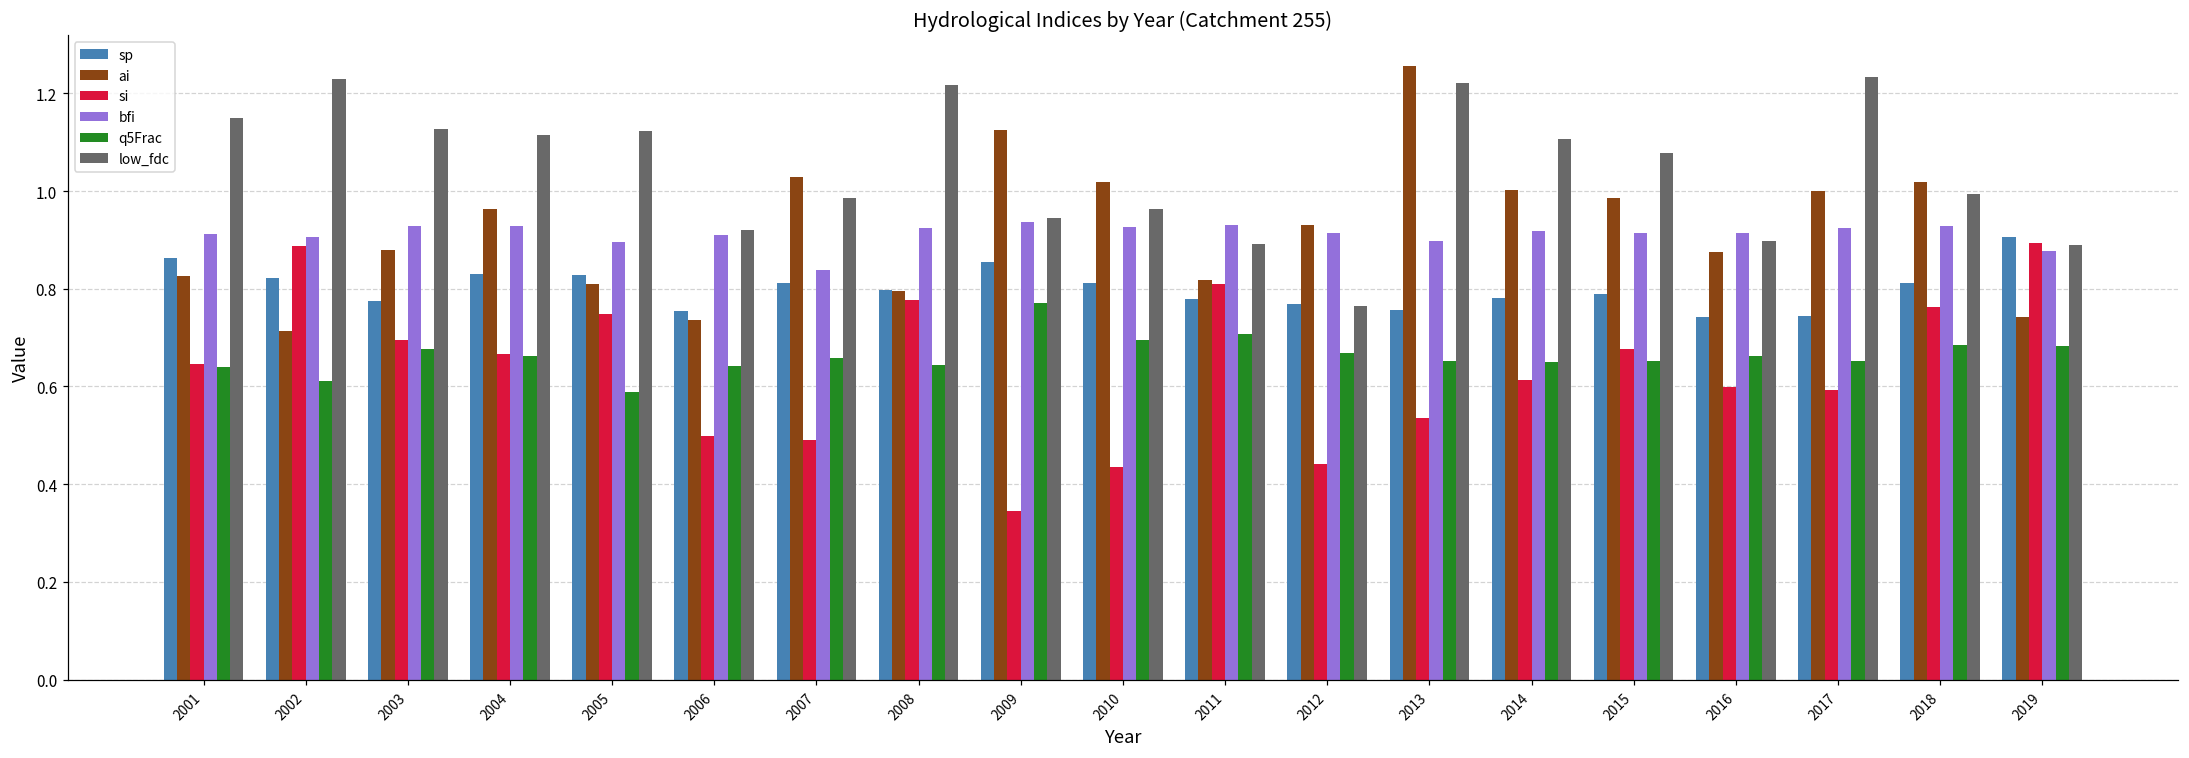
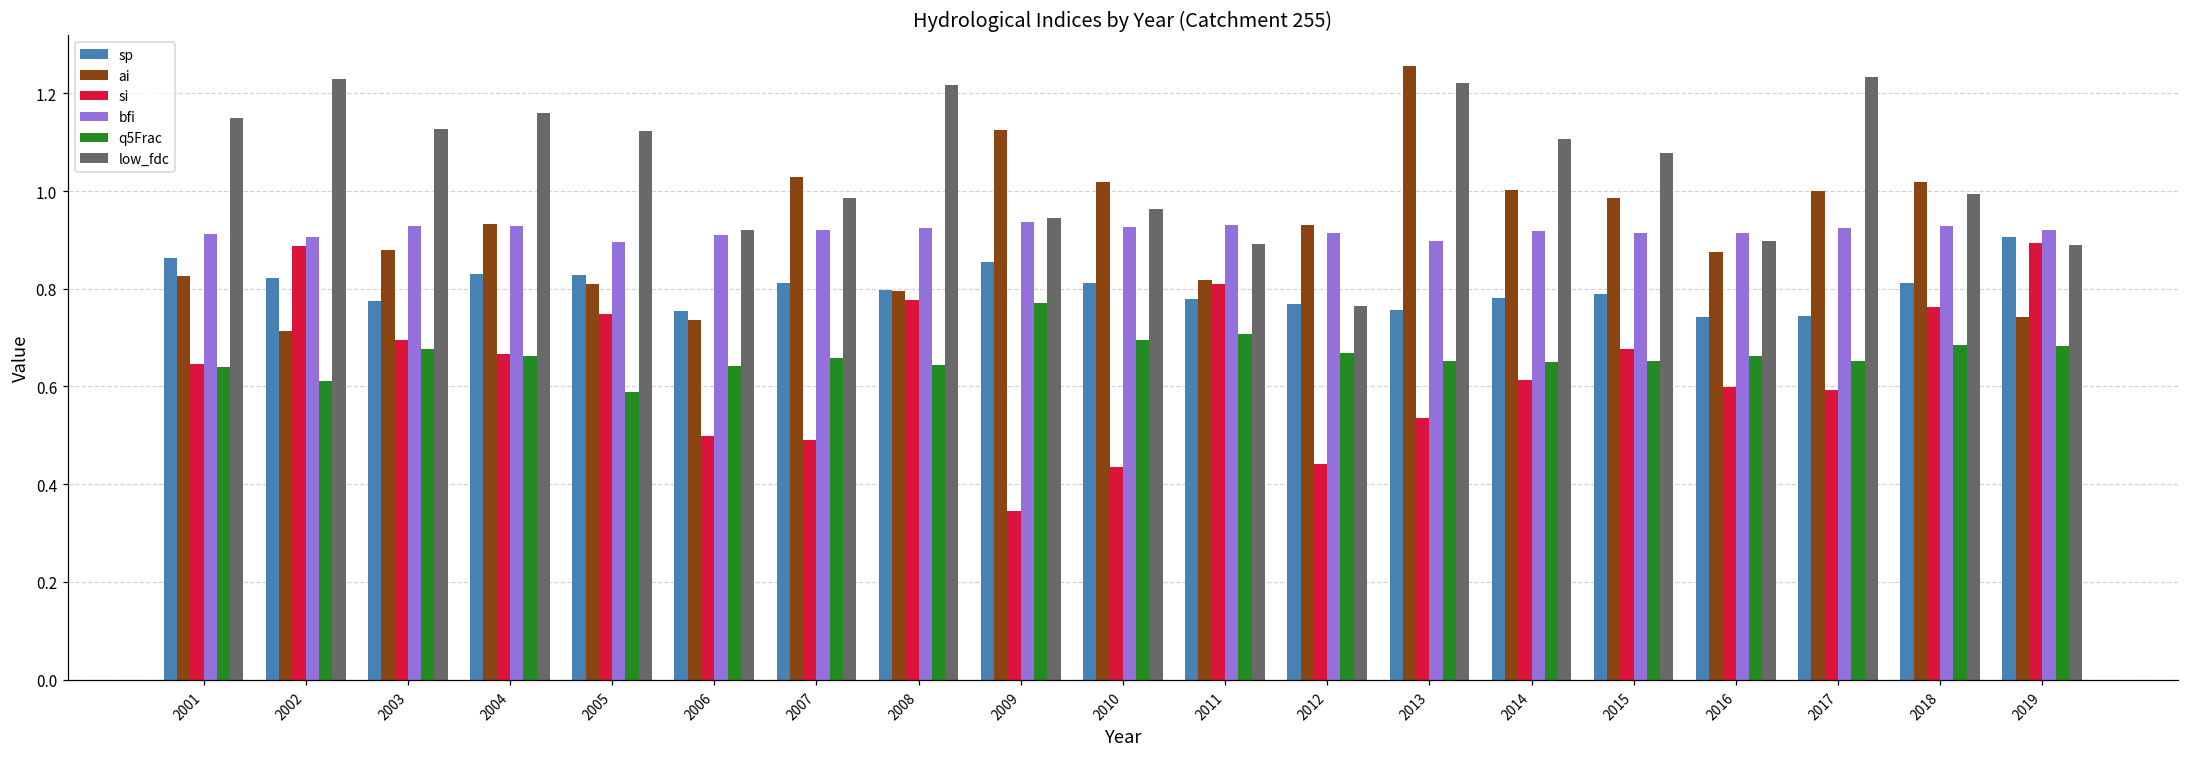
ai, 2004: 0.96 -> 0.93
low_fdc, 2004: 1.11 -> 1.16
bfi, 2007: 0.84 -> 0.92
bfi, 2019: 0.88 -> 0.92
